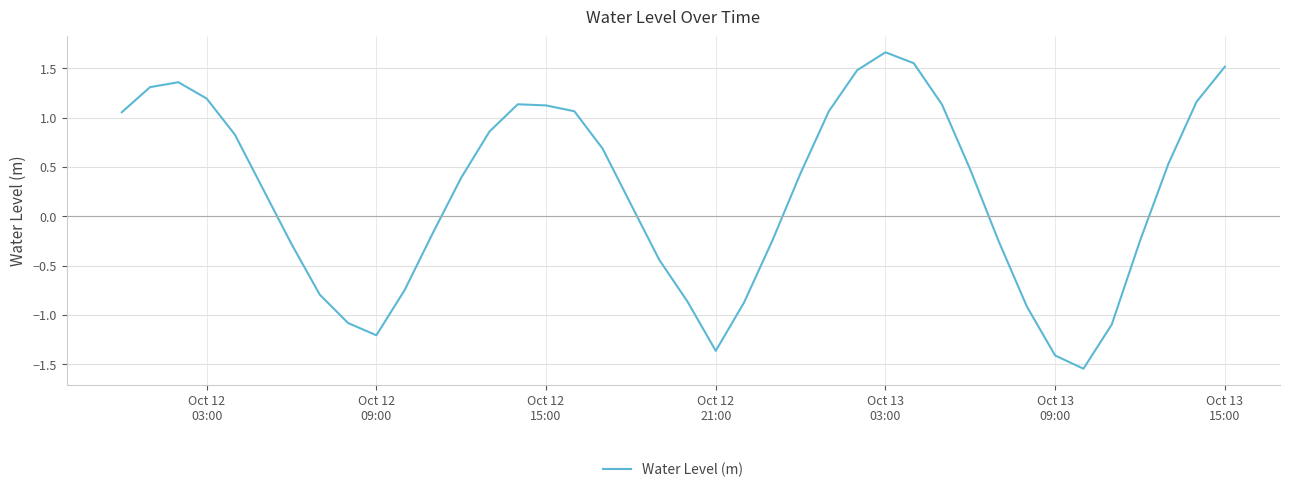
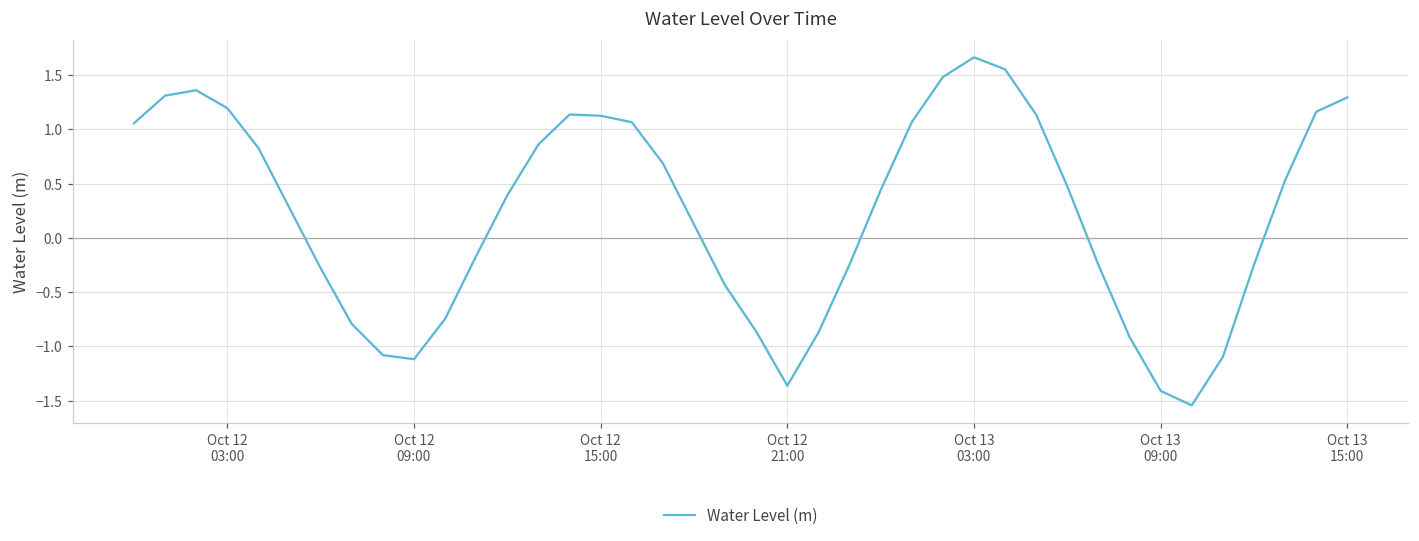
Oct 12 09:00: -1.2 -> -1.1
Oct 13 15:00: 1.5 -> 1.3
